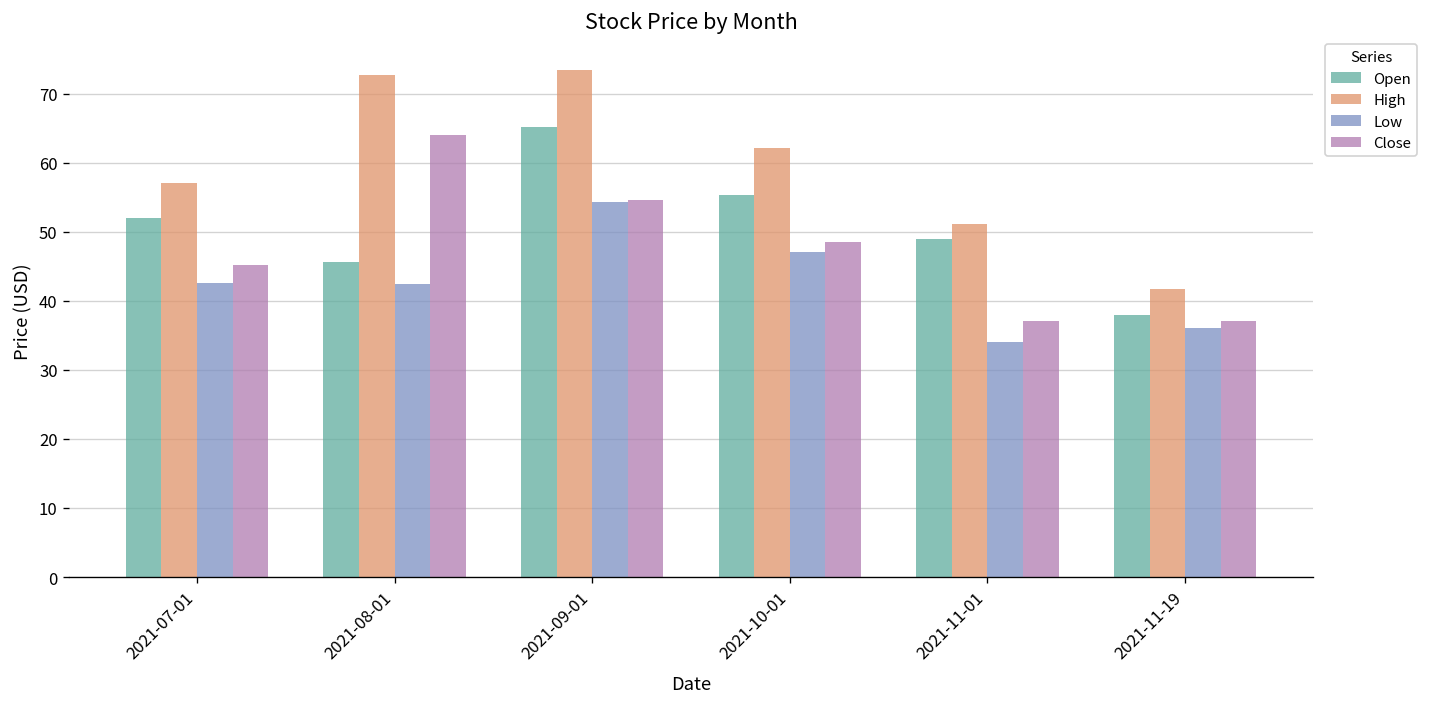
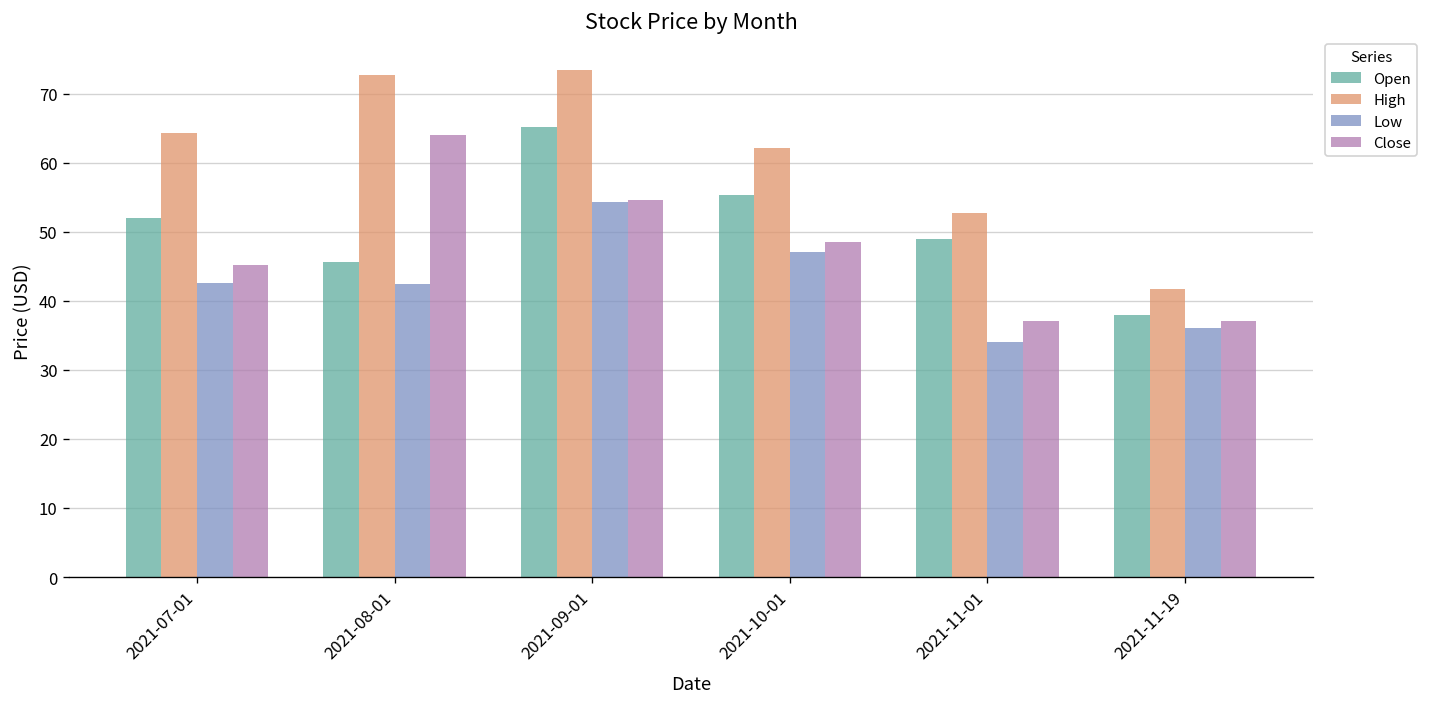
High, 2021-07-01: 57 -> 64
High, 2021-11-01: 51 -> 53
